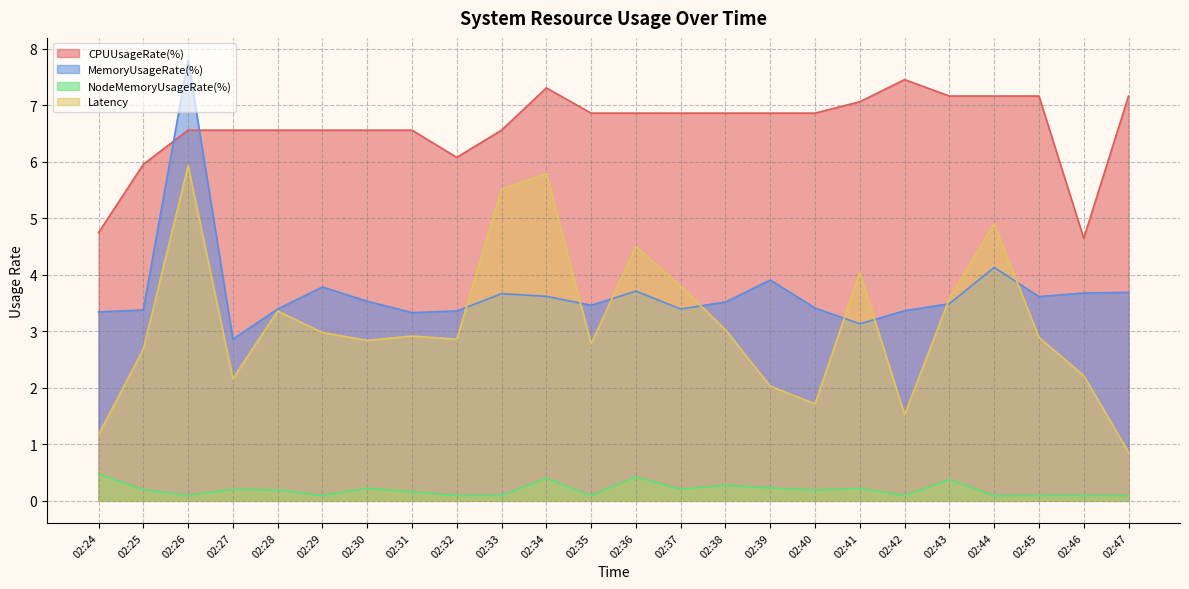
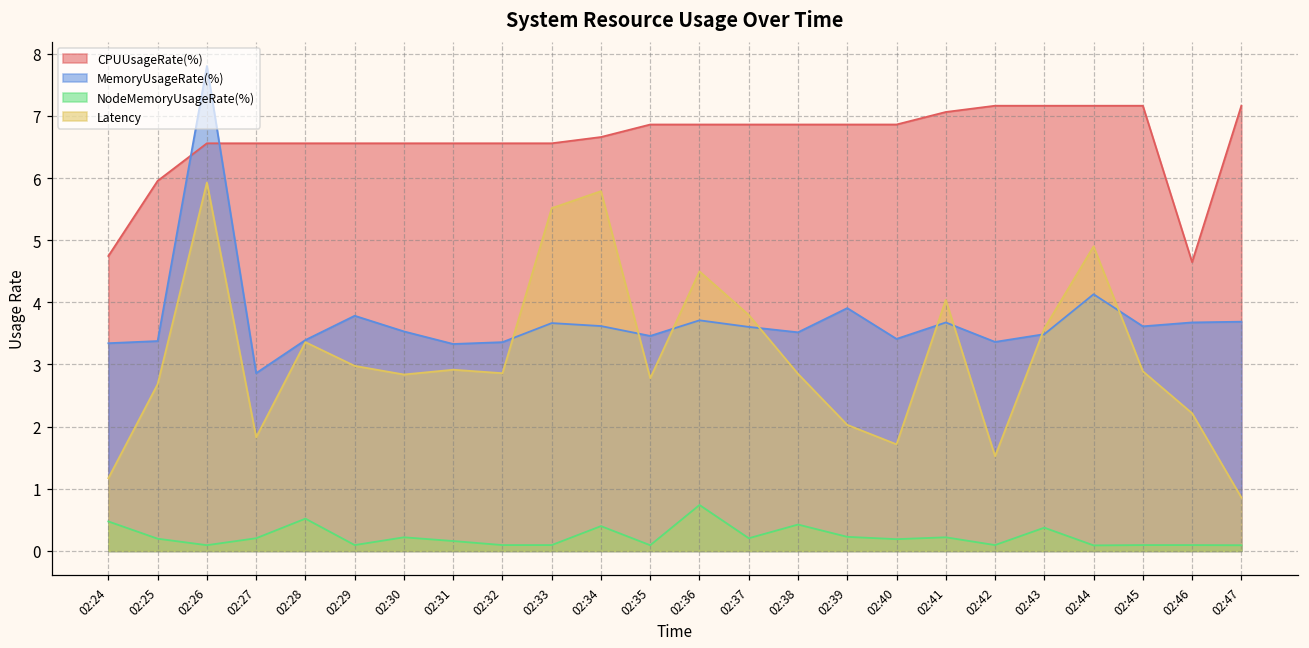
Latency, 02:27: 2.2 -> 1.8
NodeMemoryUsageRate(%), 02:28: 0.2 -> 0.5
CPUUsageRate(%), 02:32: 6.1 -> 6.6
CPUUsageRate(%), 02:34: 7.3 -> 6.7
NodeMemoryUsageRate(%), 02:36: 0.4 -> 0.7
MemoryUsageRate(%), 02:37: 3.4 -> 3.6
NodeMemoryUsageRate(%), 02:38: 0.3 -> 0.4
Latency, 02:38: 3.0 -> 2.8
MemoryUsageRate(%), 02:41: 3.1 -> 3.7
CPUUsageRate(%), 02:42: 7.5 -> 7.2
